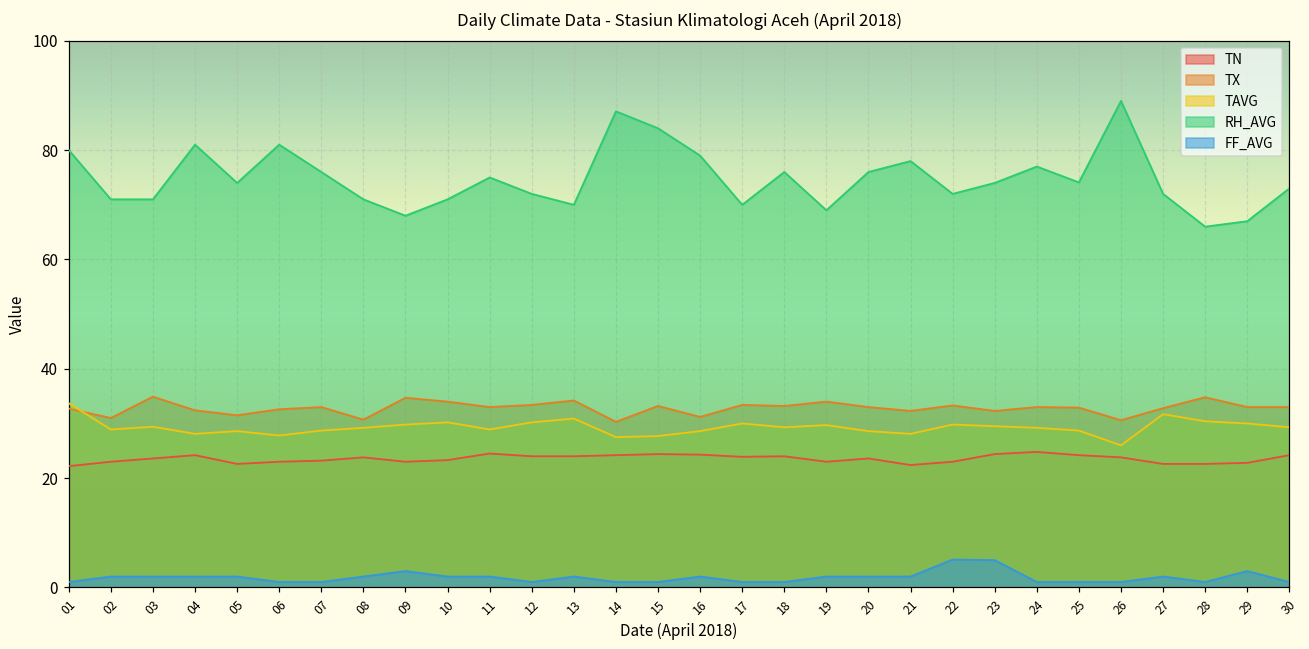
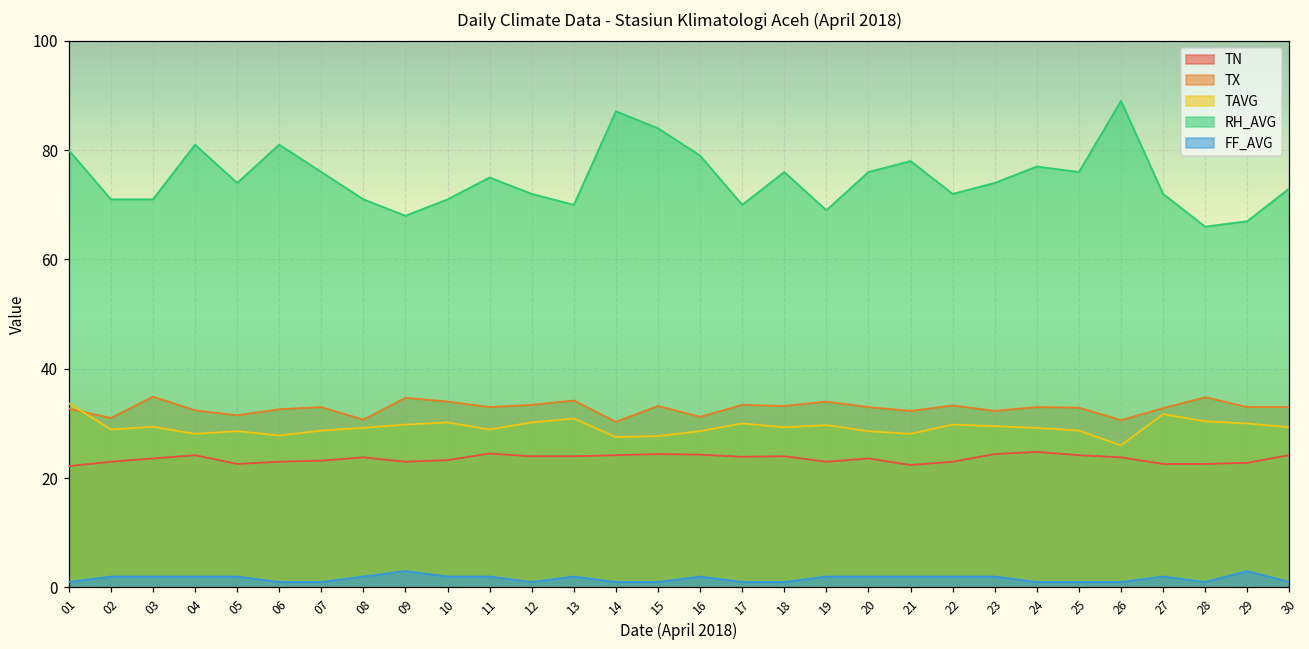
FF_AVG, 22: 5 -> 2
FF_AVG, 23: 5 -> 2
RH_AVG, 25: 74 -> 76
